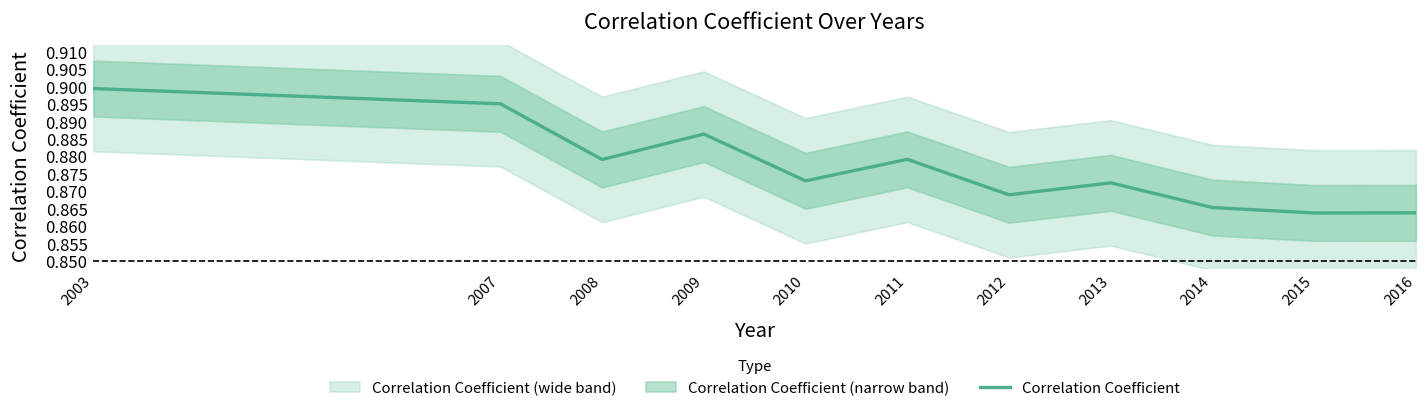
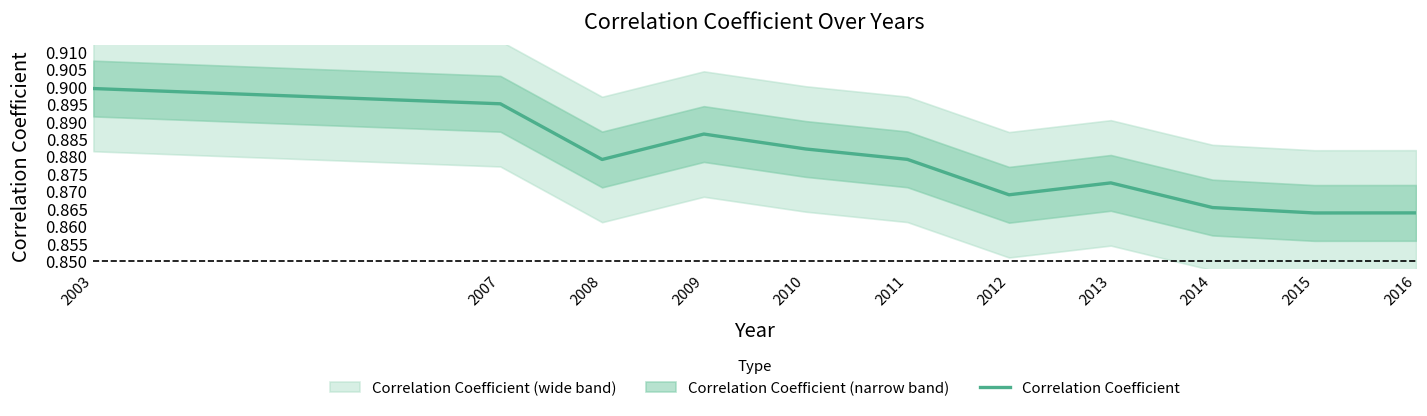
Correlation Coefficient, 2010: 0.873 -> 0.882
